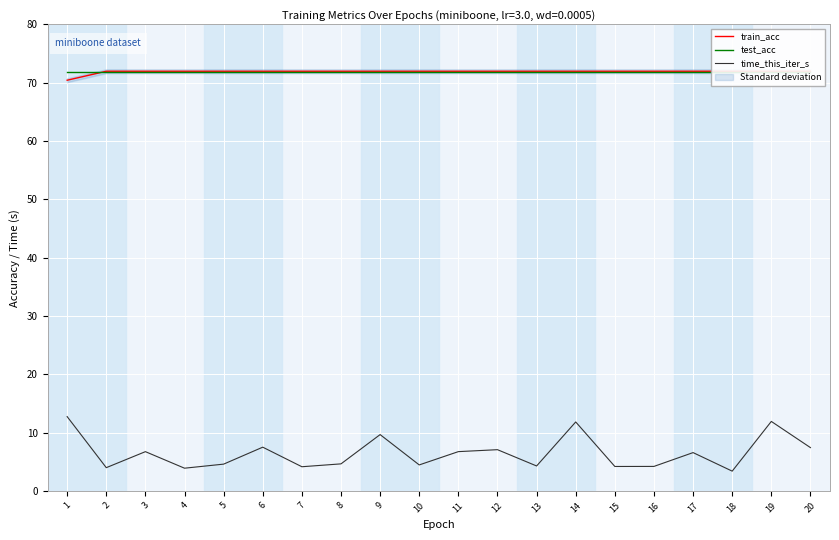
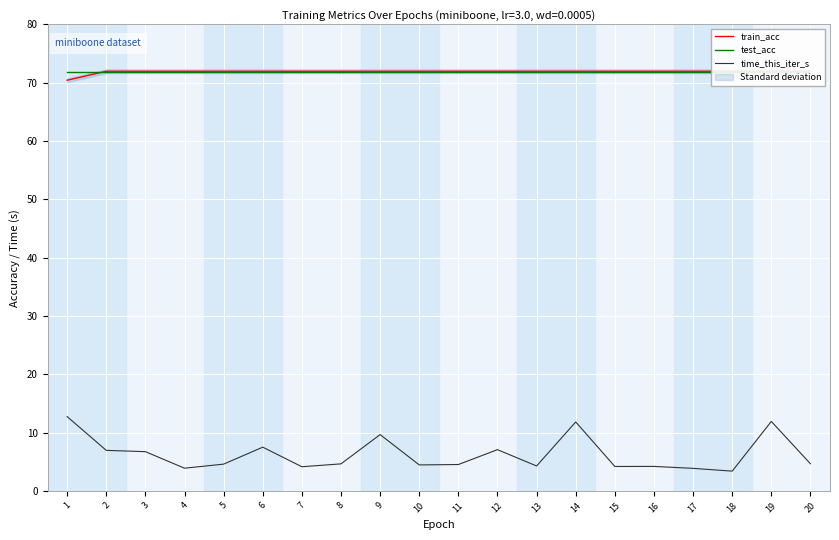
time_this_iter_s, 2: 4 -> 7
time_this_iter_s, 11: 7 -> 5
time_this_iter_s, 17: 7 -> 4
time_this_iter_s, 20: 7 -> 5
